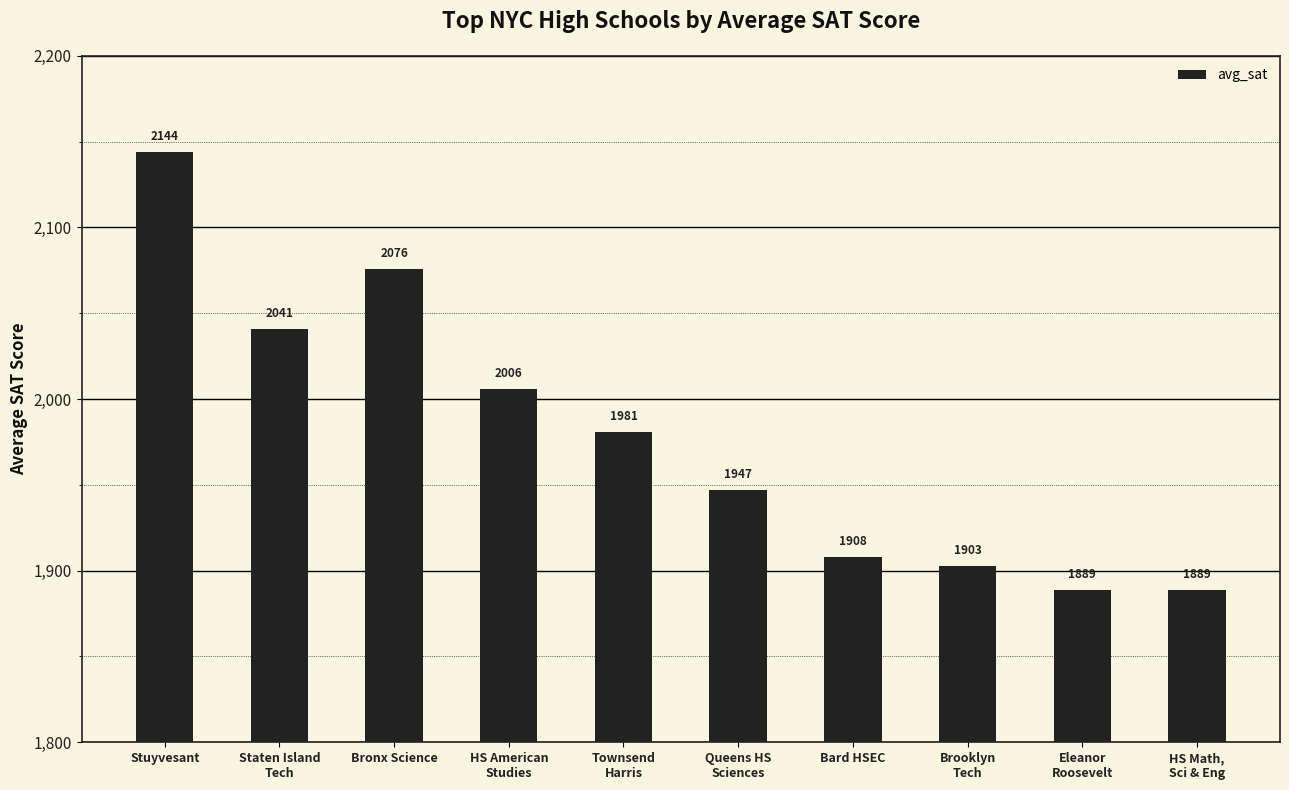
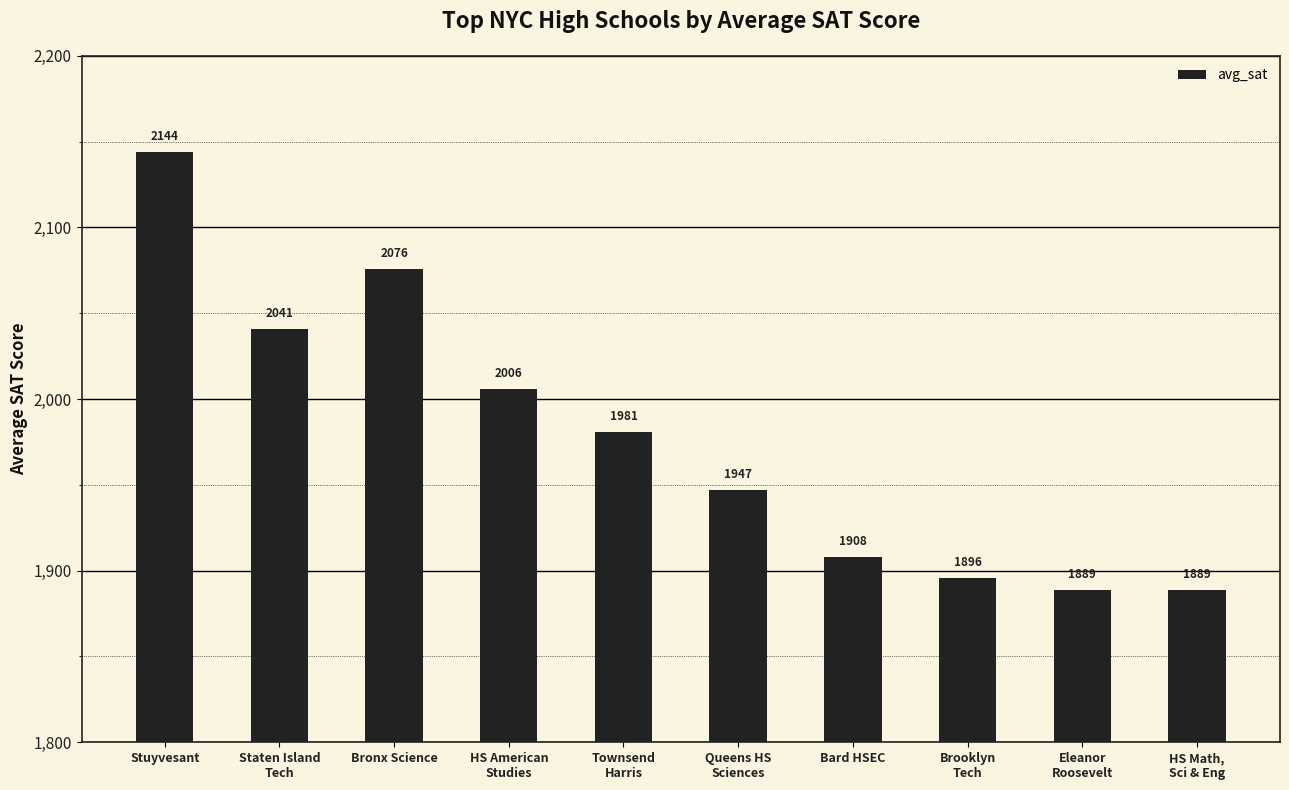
Brooklyn Tech: 1903 -> 1896
